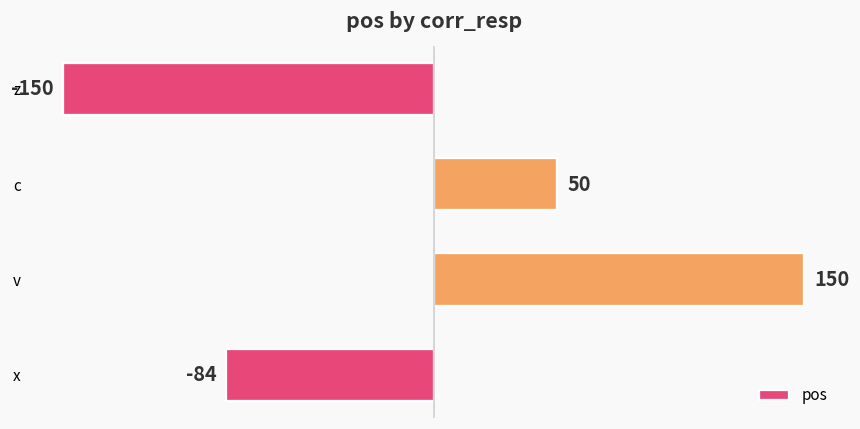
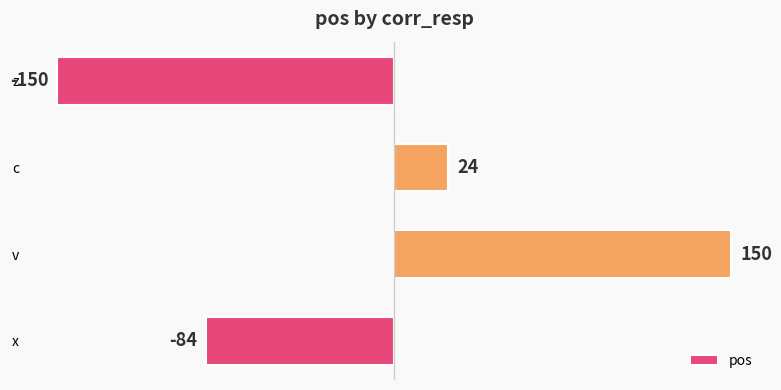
c: 50 -> 24
